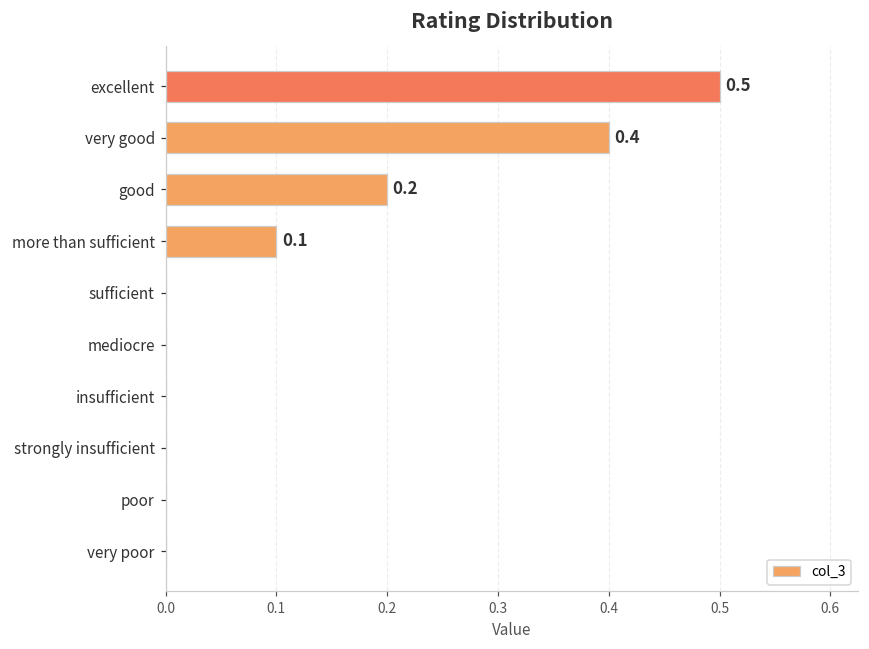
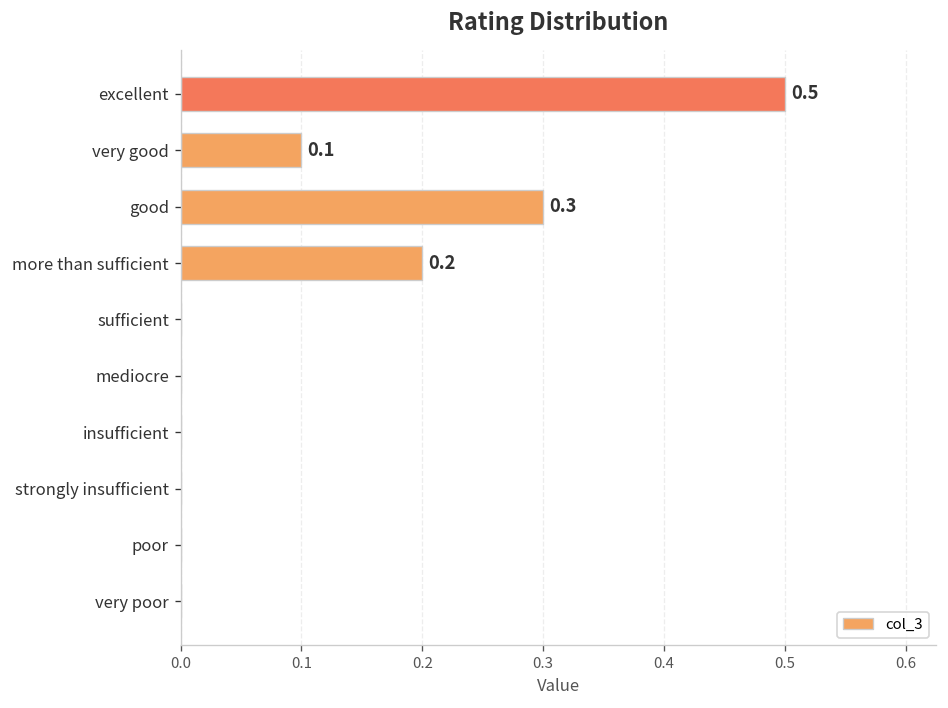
very good: 0.4 -> 0.1
good: 0.2 -> 0.3
more than sufficient: 0.1 -> 0.2
